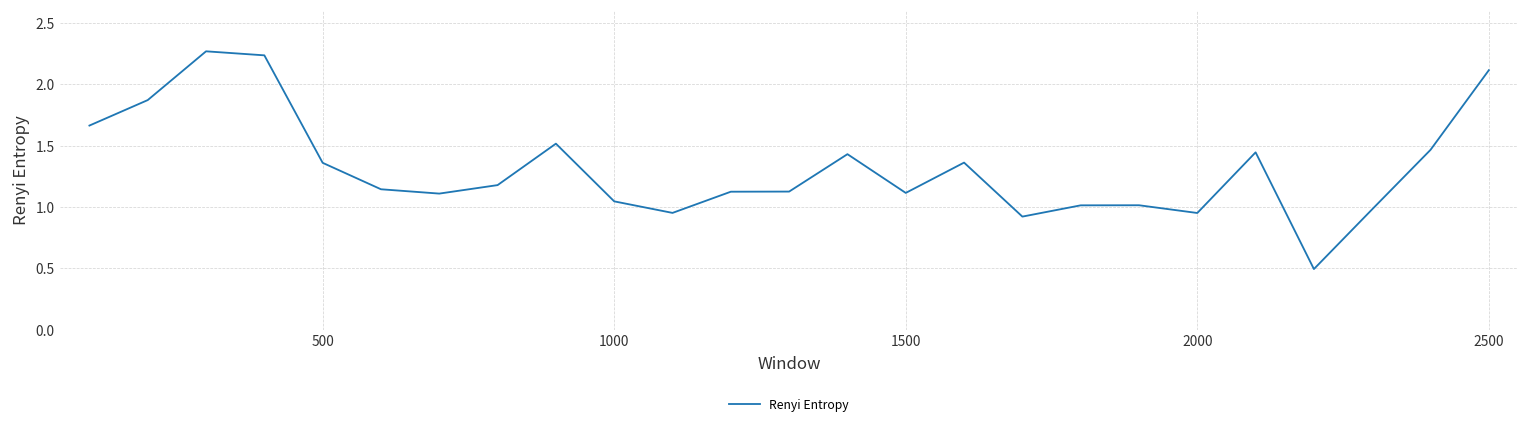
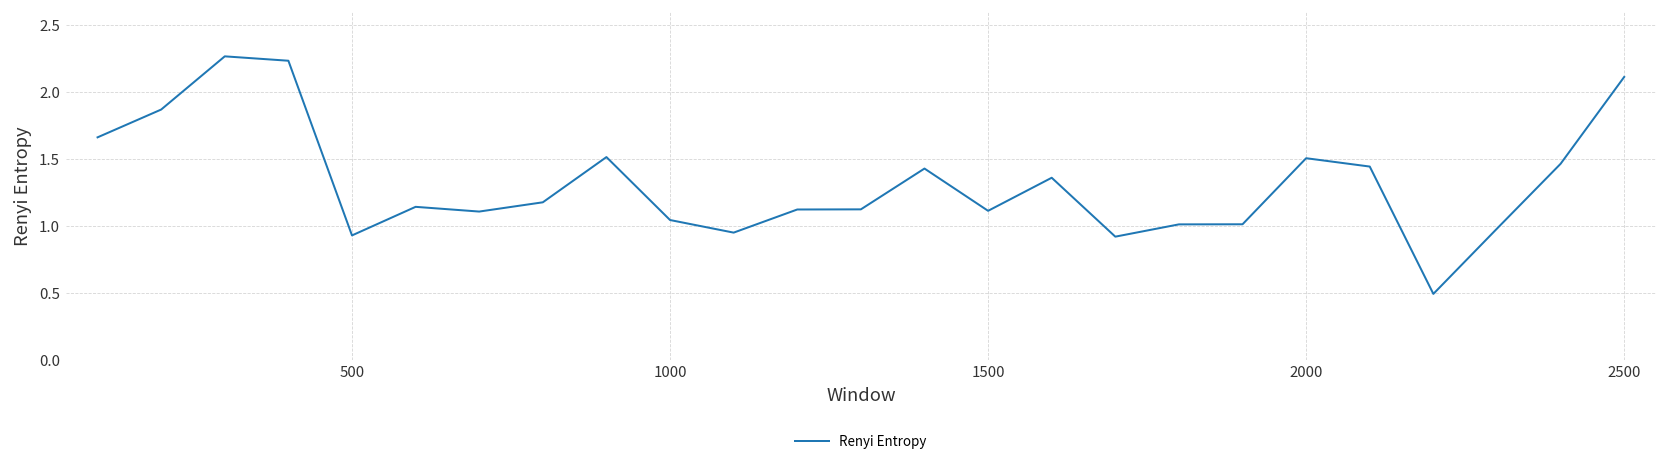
500: 1.36 -> 0.93
2000: 0.95 -> 1.51
